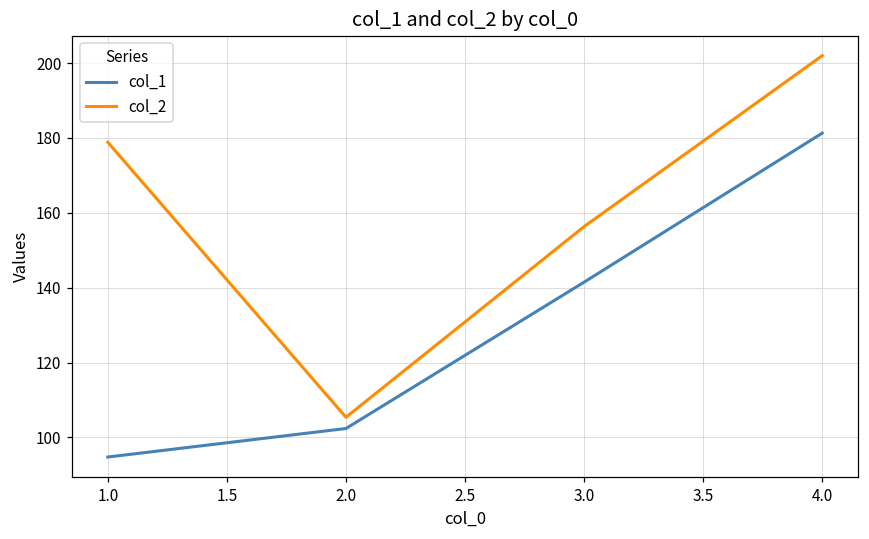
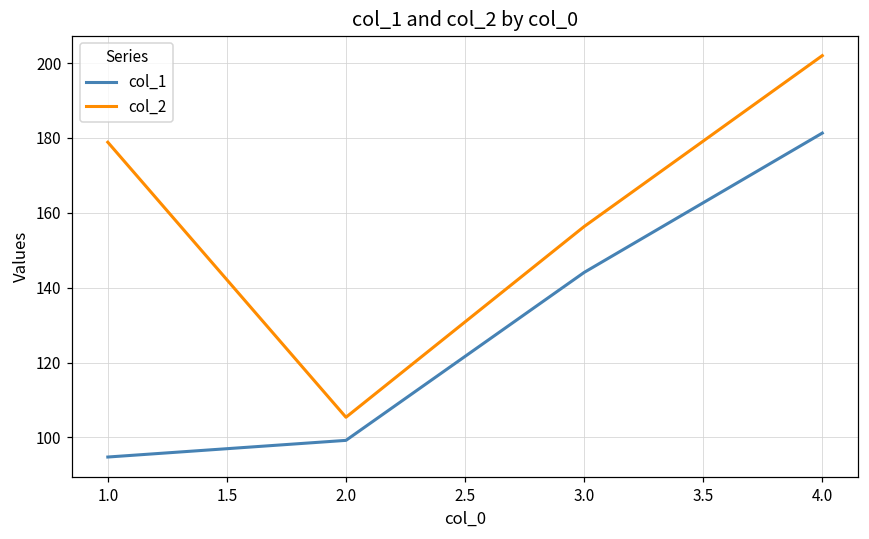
col_1, 2.0: 102 -> 99
col_1, 3.0: 141 -> 144
